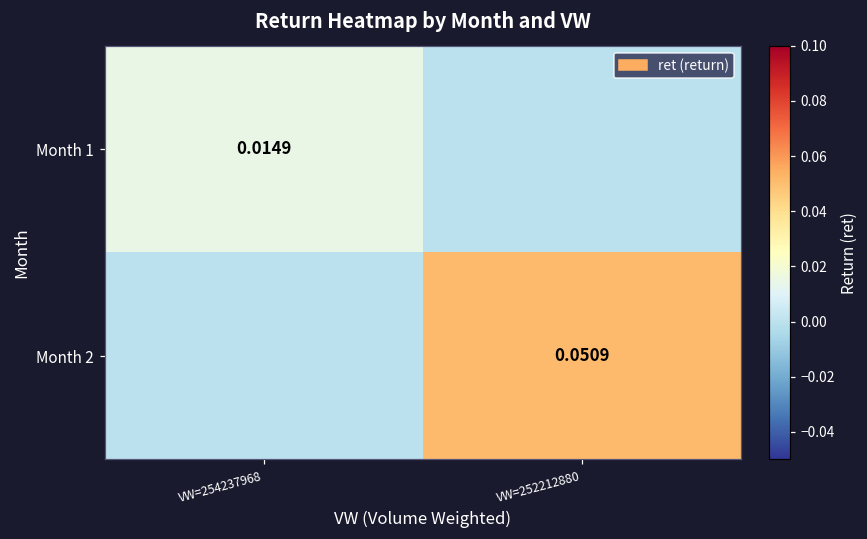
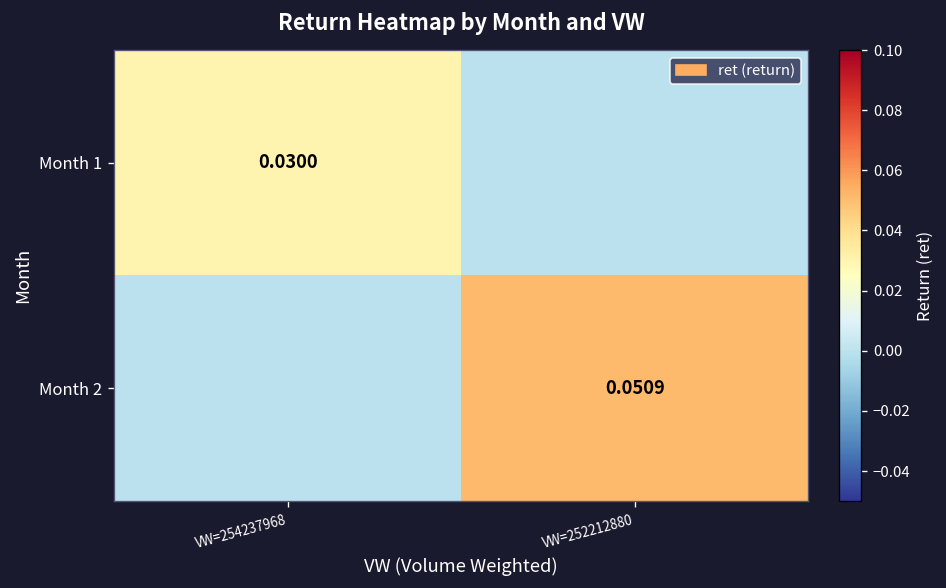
Month 1, VW=254237968: 0.0149 -> 0.0300
